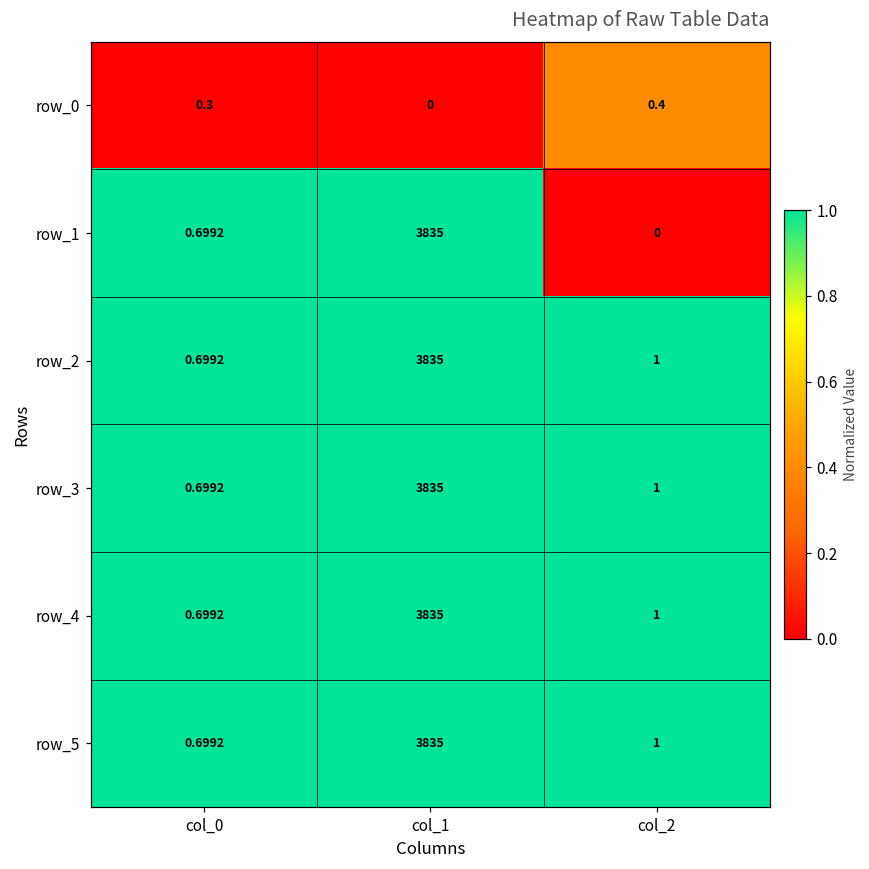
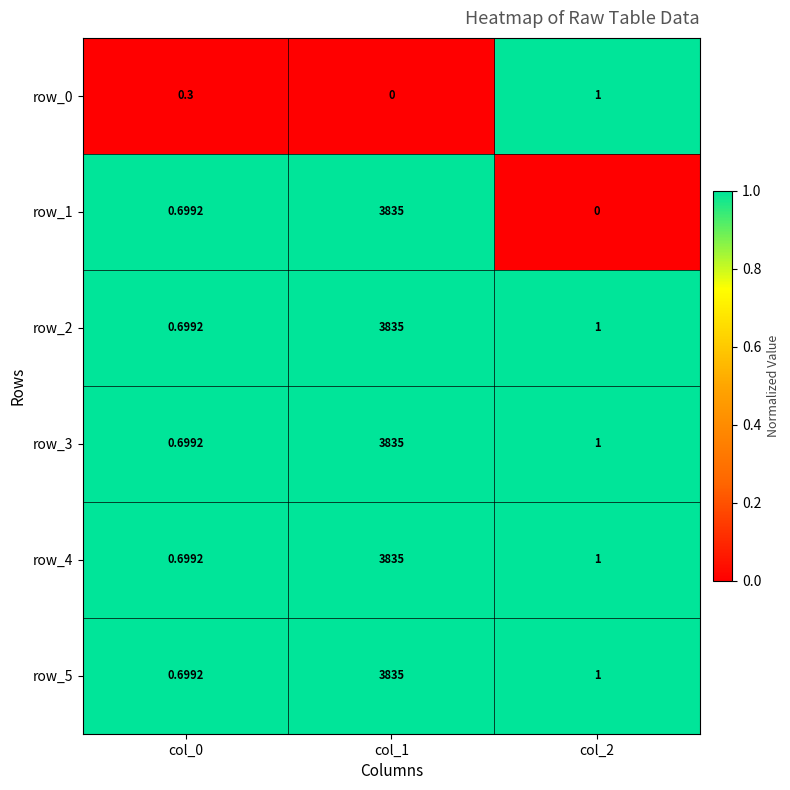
row_0, col_2: 0.4 -> 1
